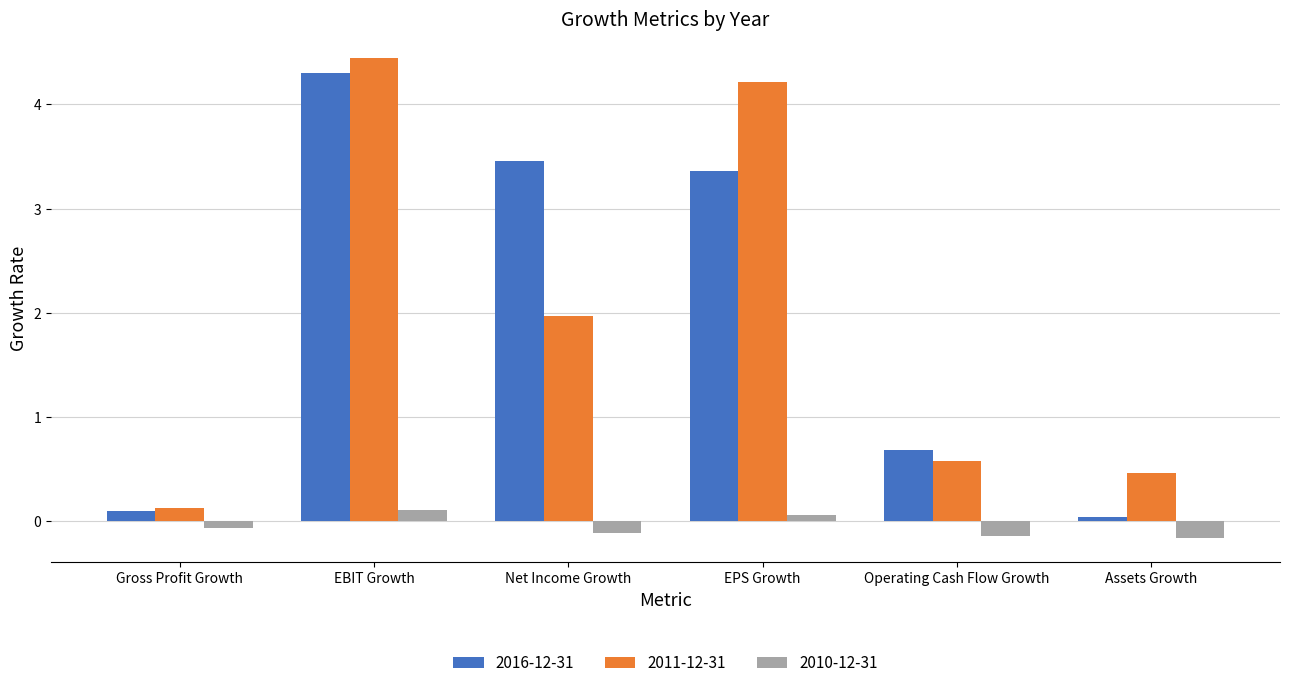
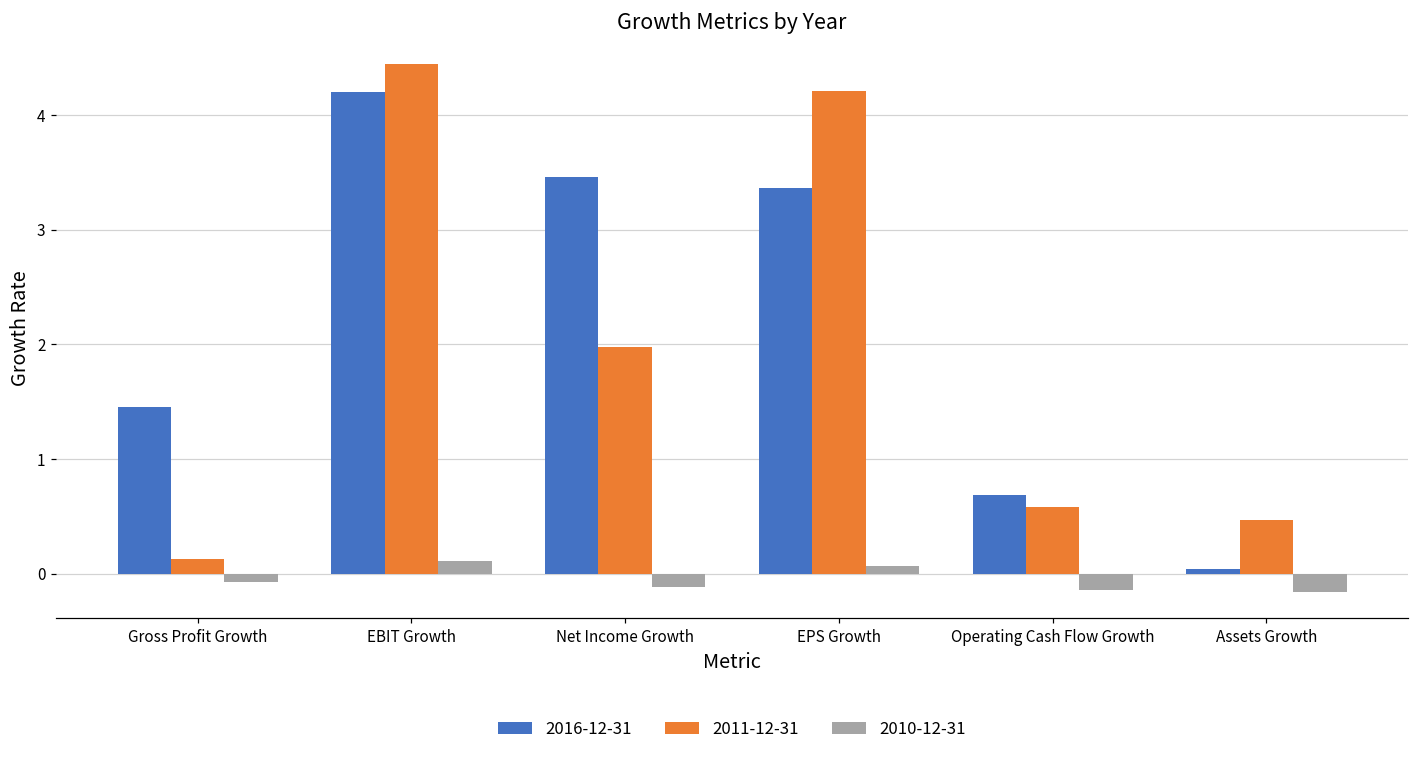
2016-12-31, Gross Profit Growth: 0.10 -> 1.45
2016-12-31, EBIT Growth: 4.30 -> 4.20
